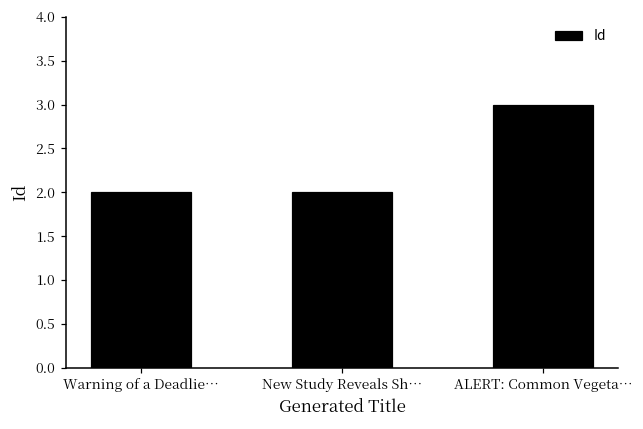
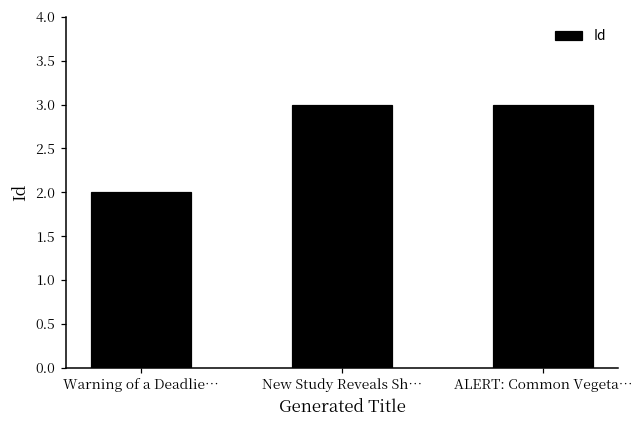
New Study Reveals Sh…: 2 -> 3
